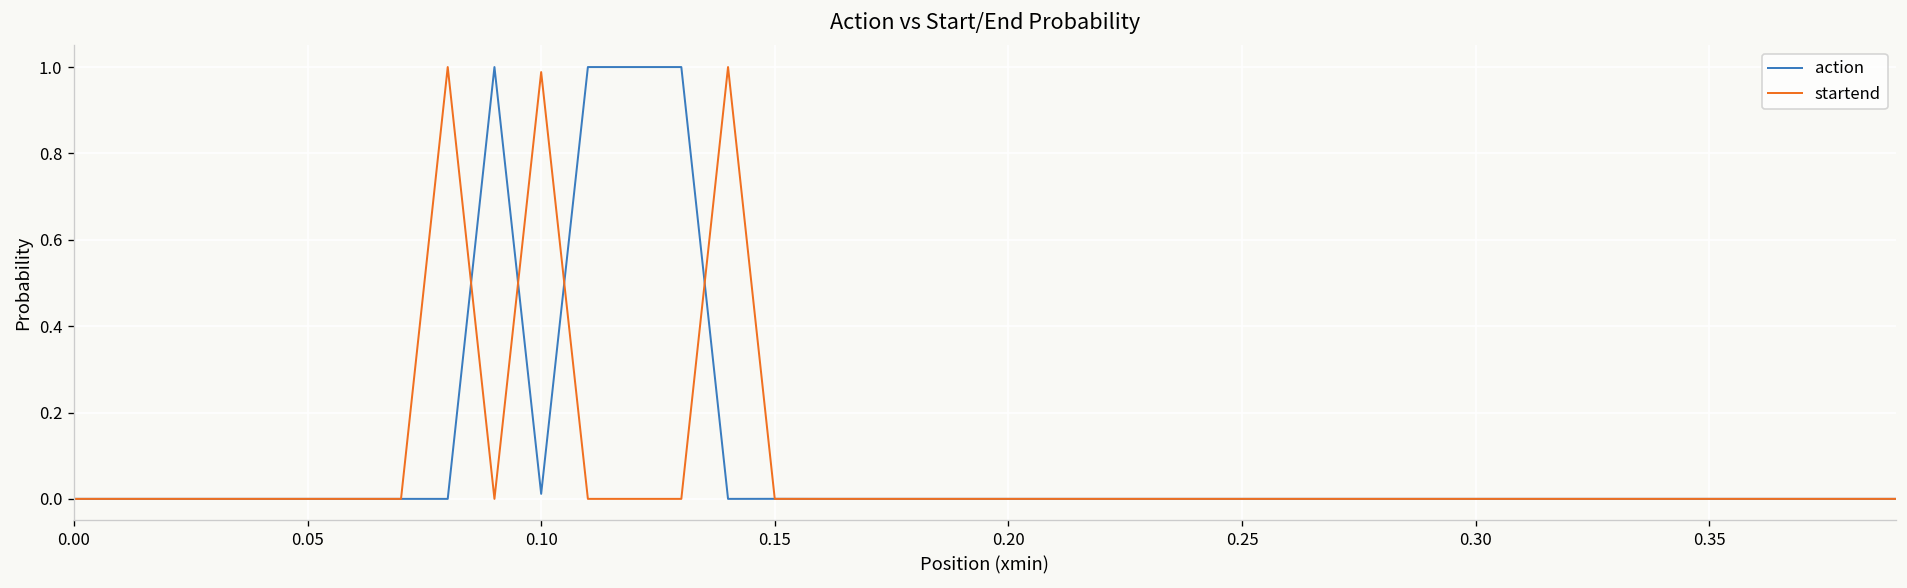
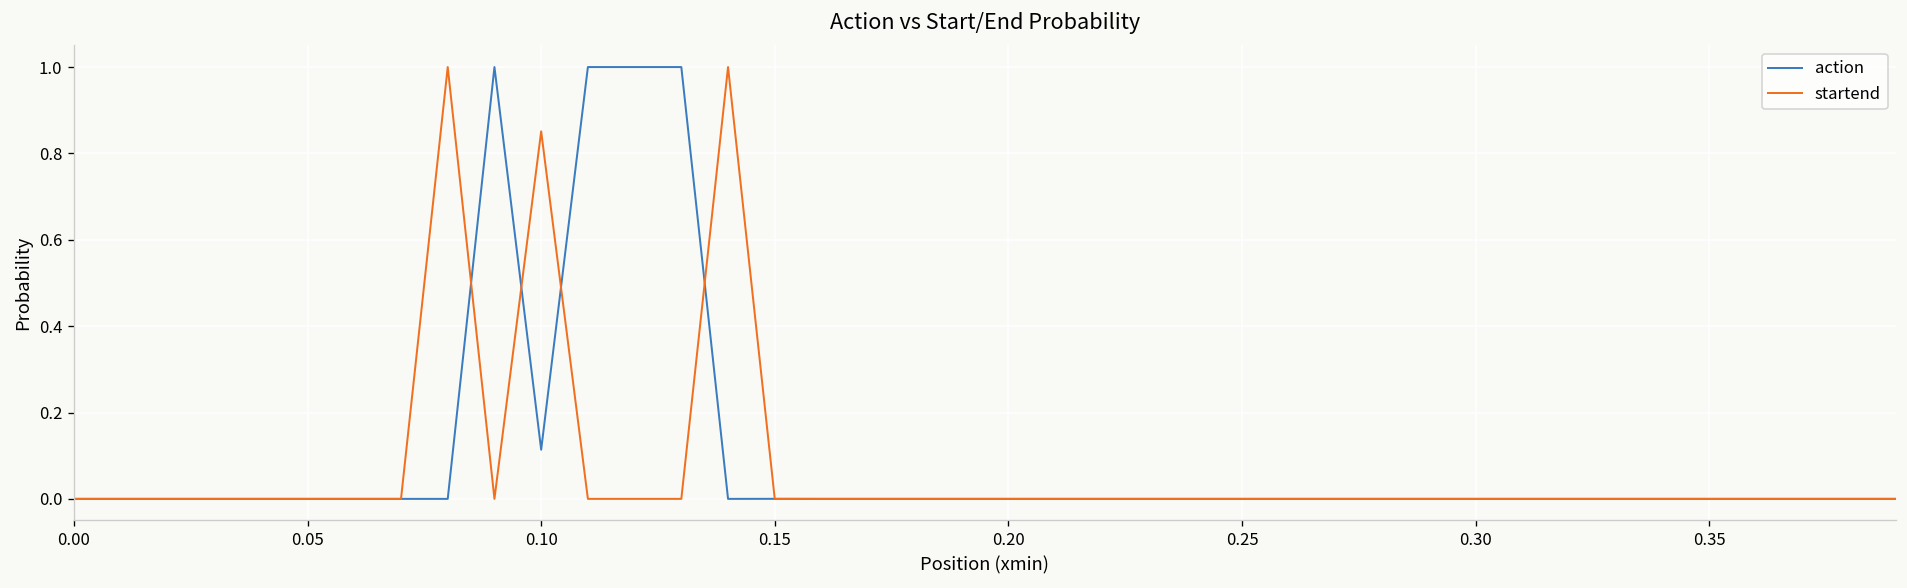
action, 0.10: 0.01 -> 0.11
startend, 0.10: 0.99 -> 0.85
